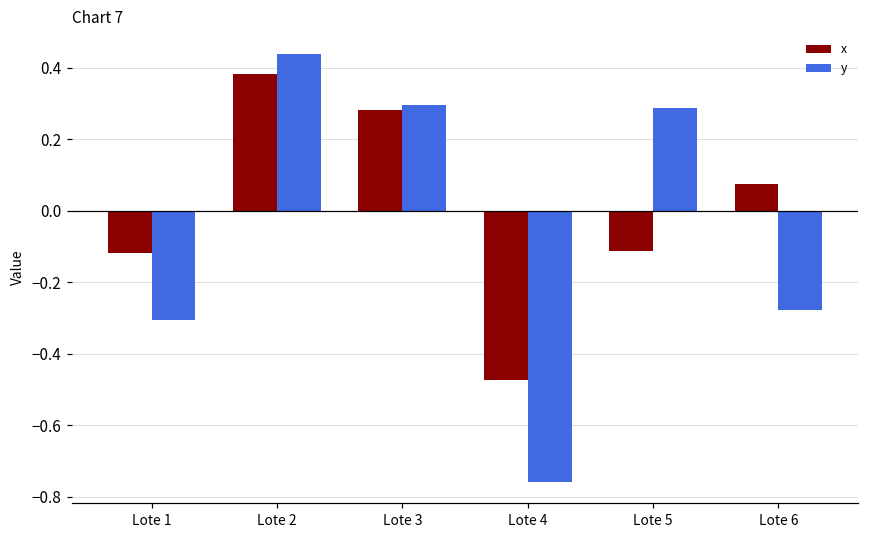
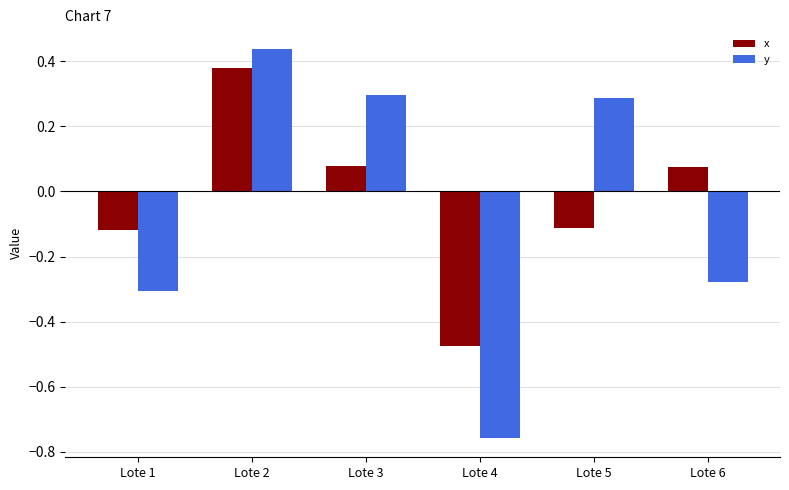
x, Lote 3: 0.28 -> 0.08
